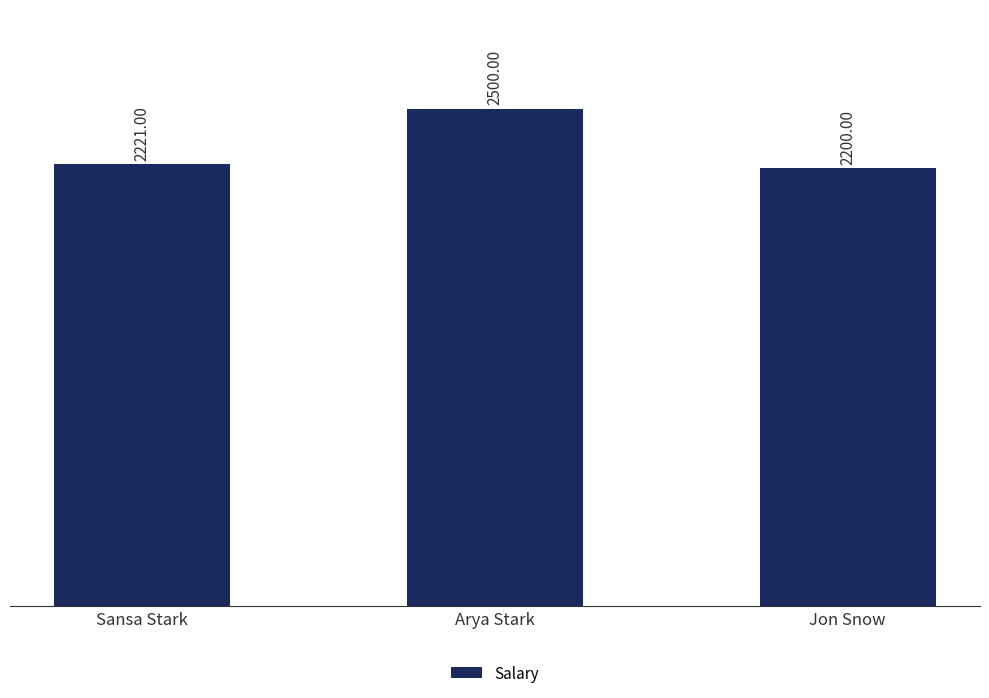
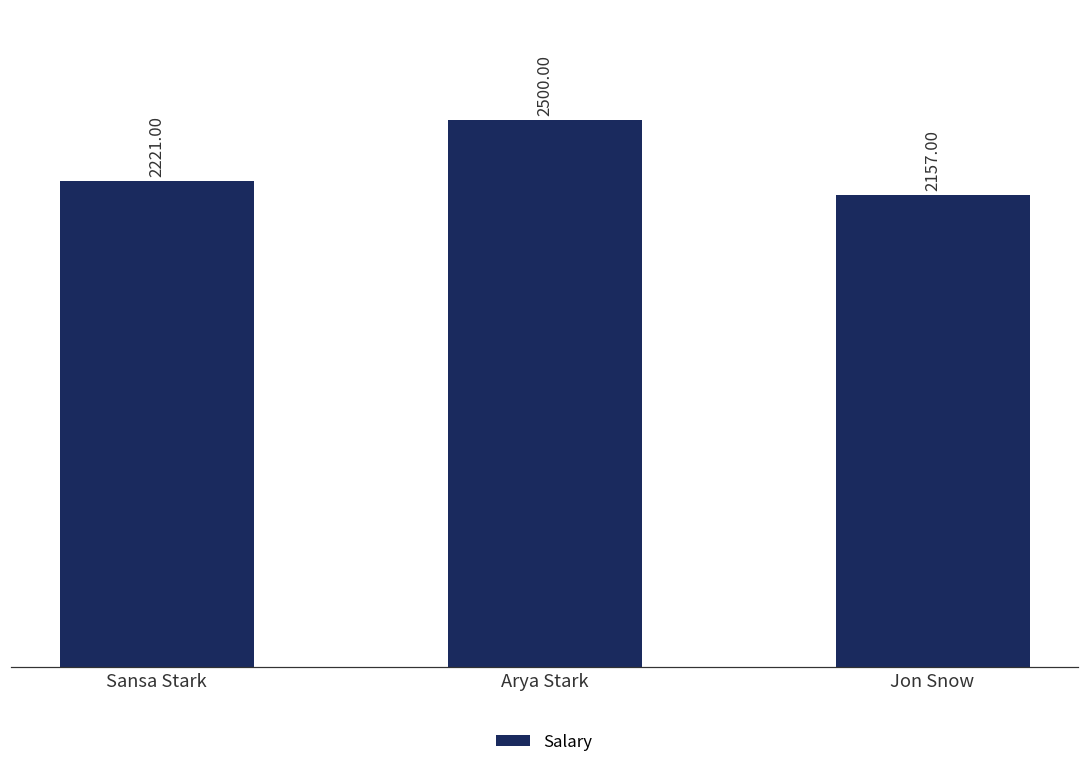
Jon Snow: 2200.00 -> 2157.00
